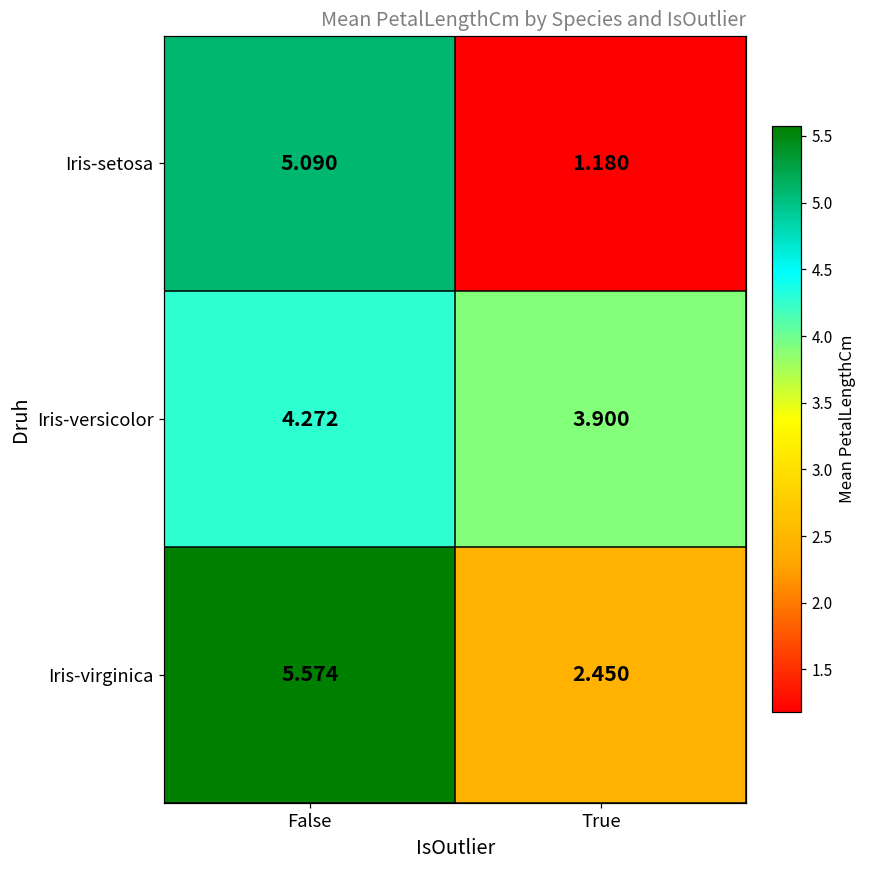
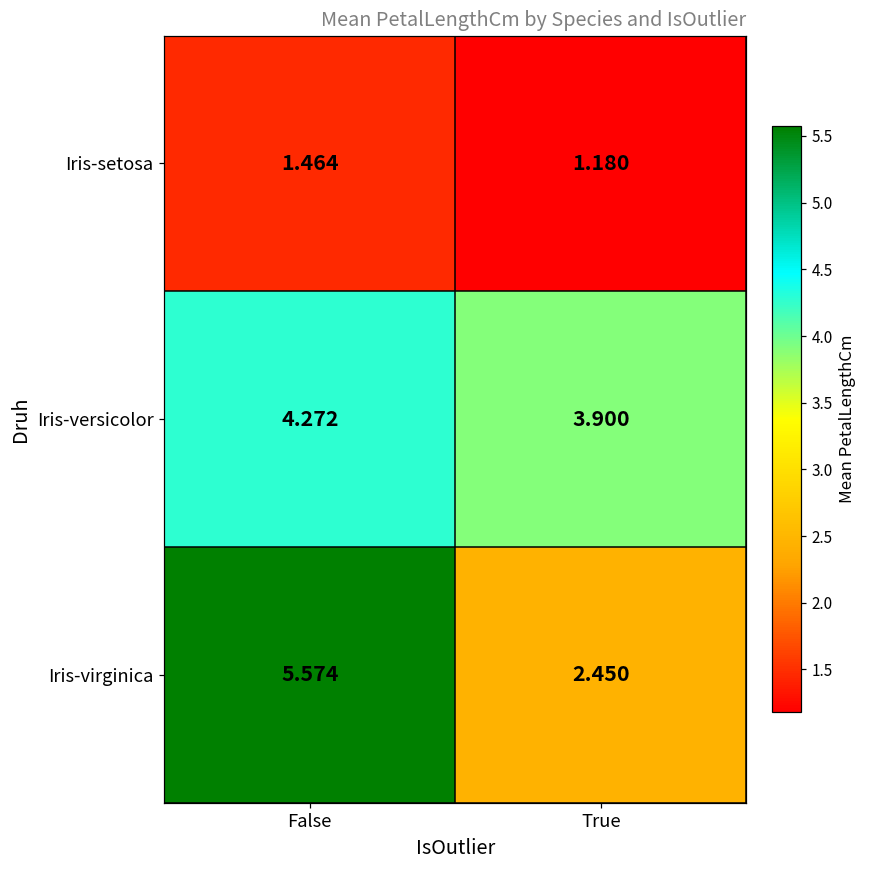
Iris-setosa, False: 5.090 -> 1.464
